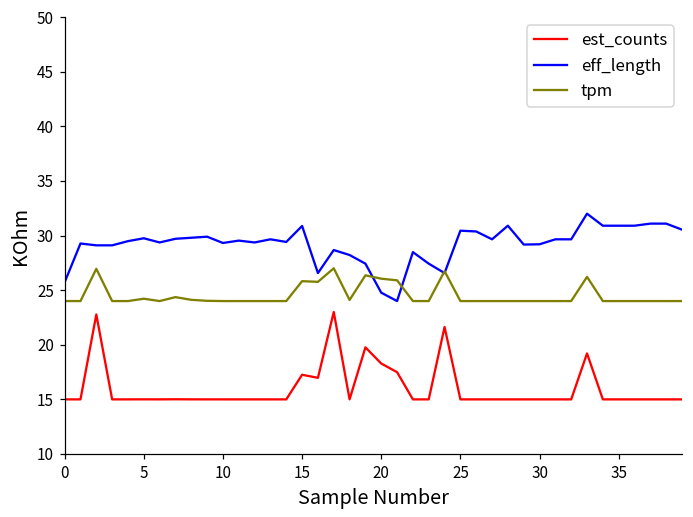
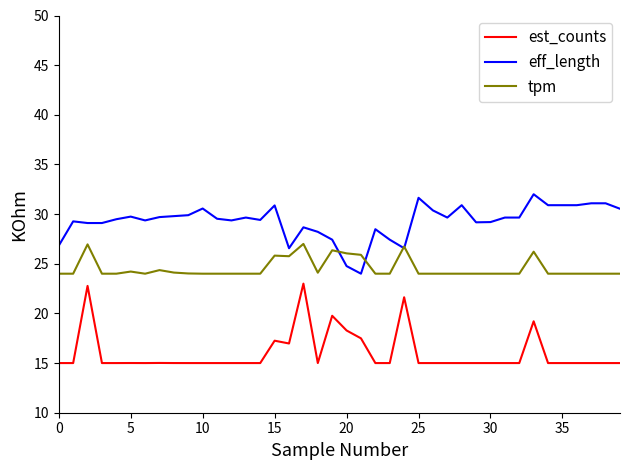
eff_length, 0: 26 -> 27
eff_length, 10: 29 -> 31
eff_length, 25: 30 -> 32
